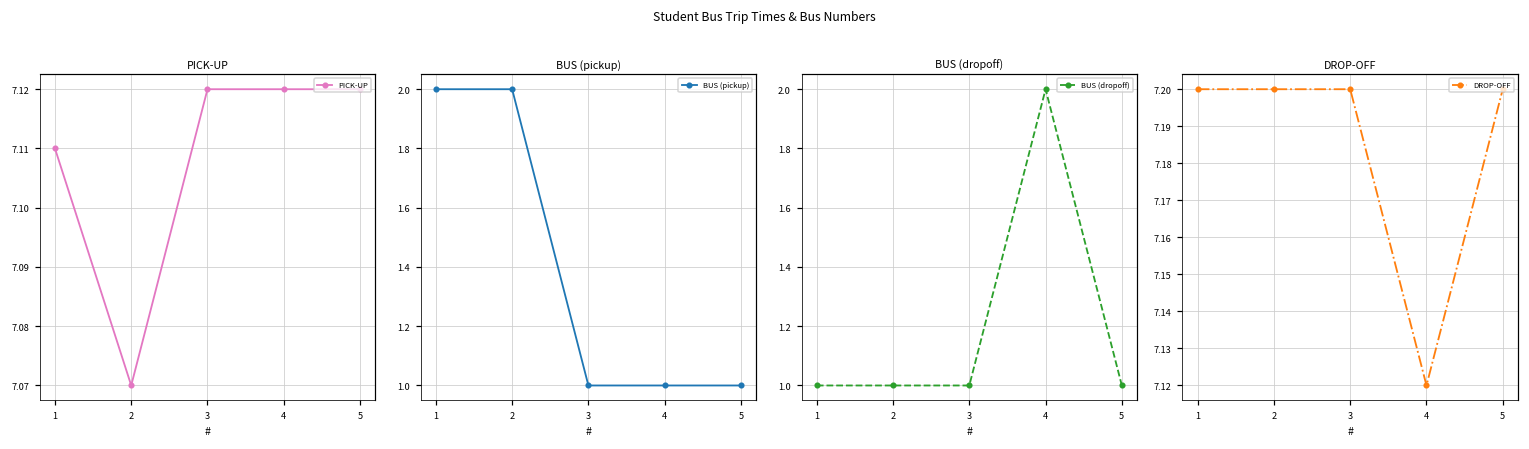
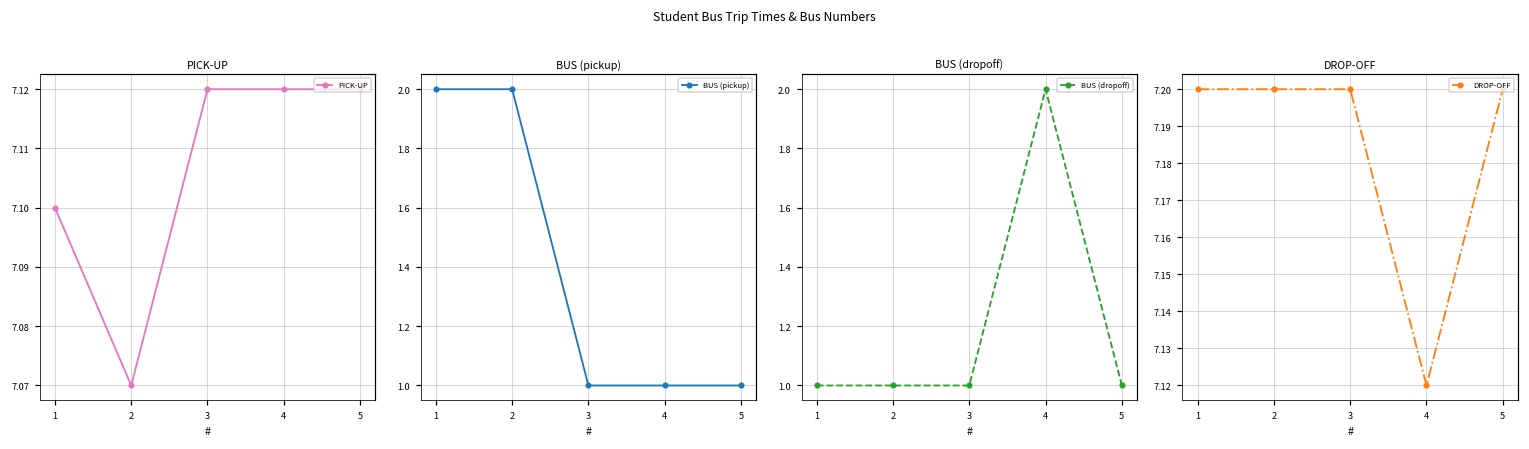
PICK-UP, 1: 7.11 -> 7.10
